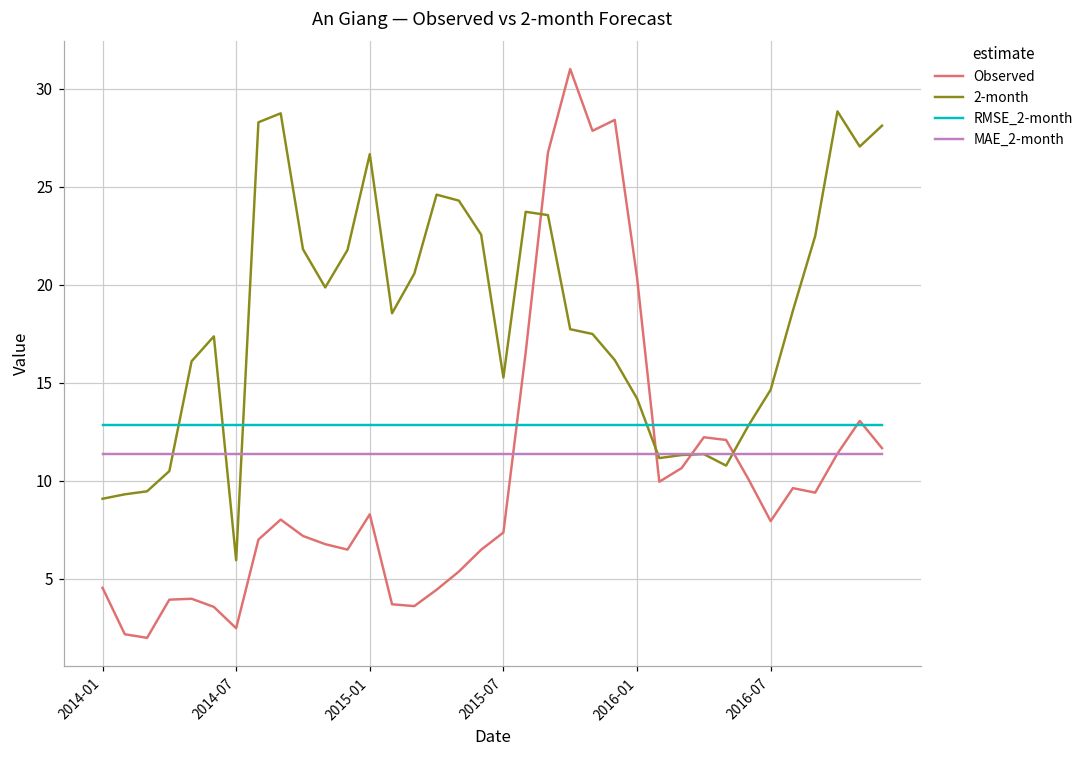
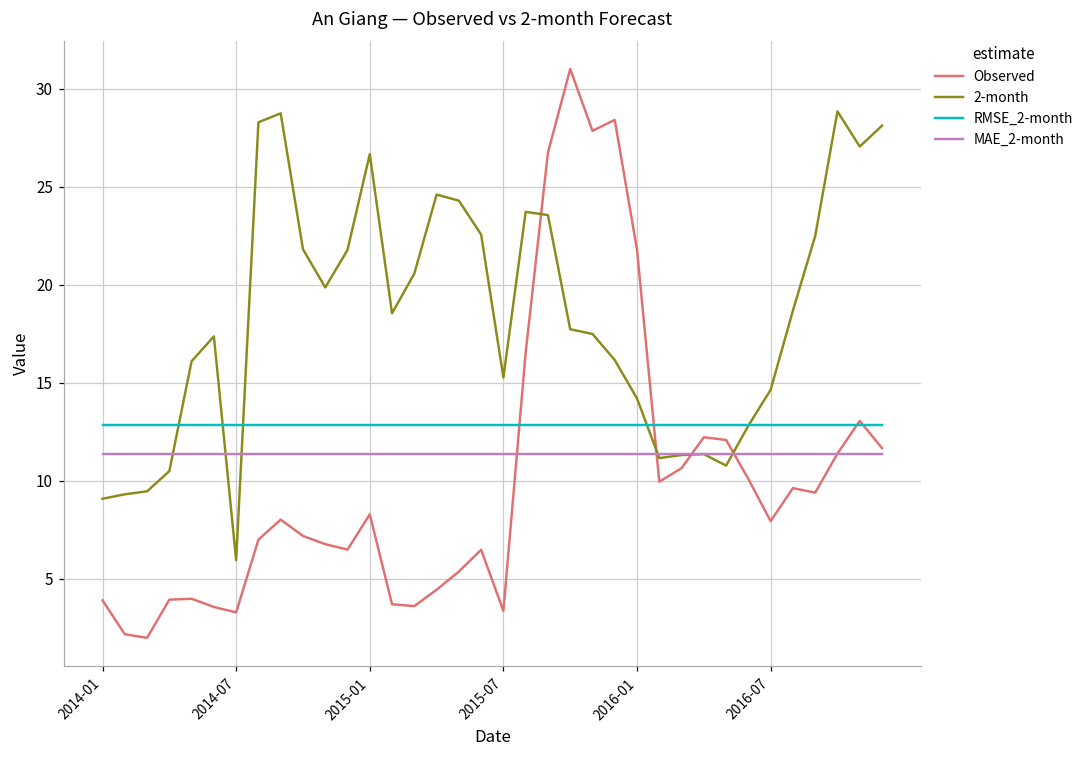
Observed, 2014-01: 4.5 -> 3.9
Observed, 2014-07: 2.5 -> 3.3
Observed, 2015-07: 7.4 -> 3.4
Observed, 2016-01: 20.4 -> 21.8
